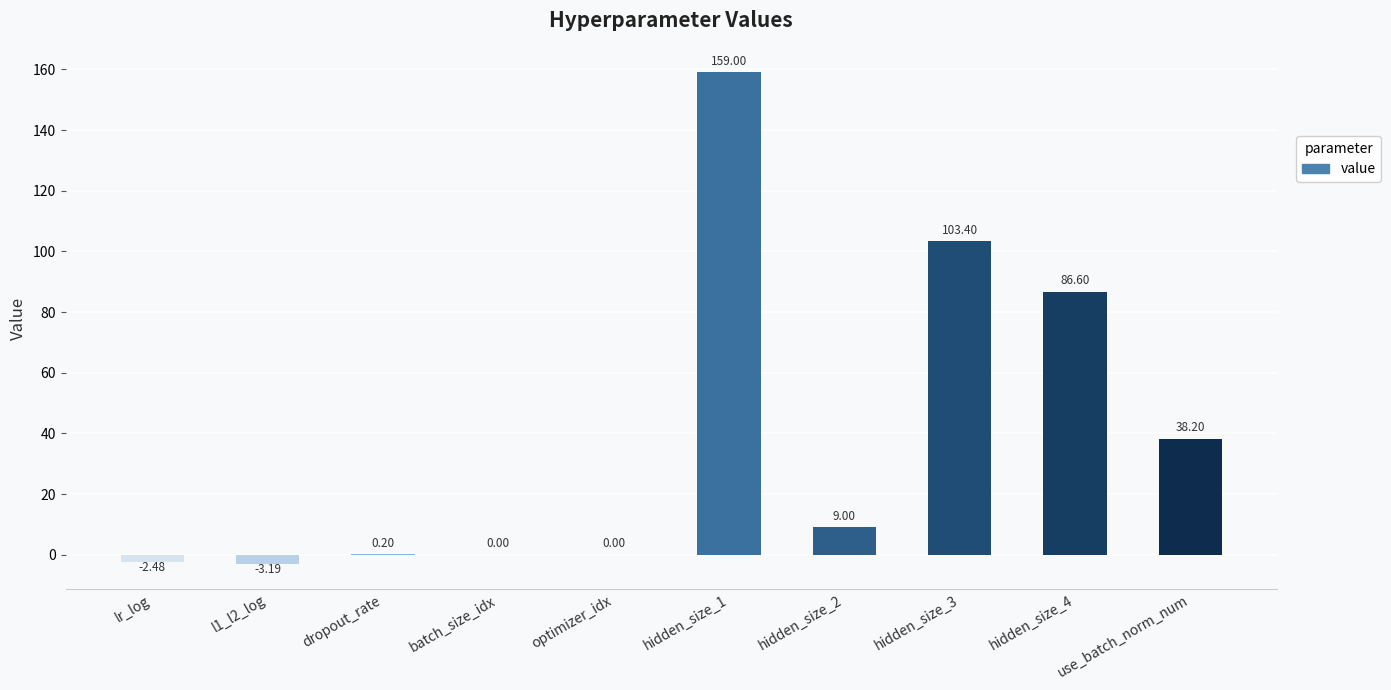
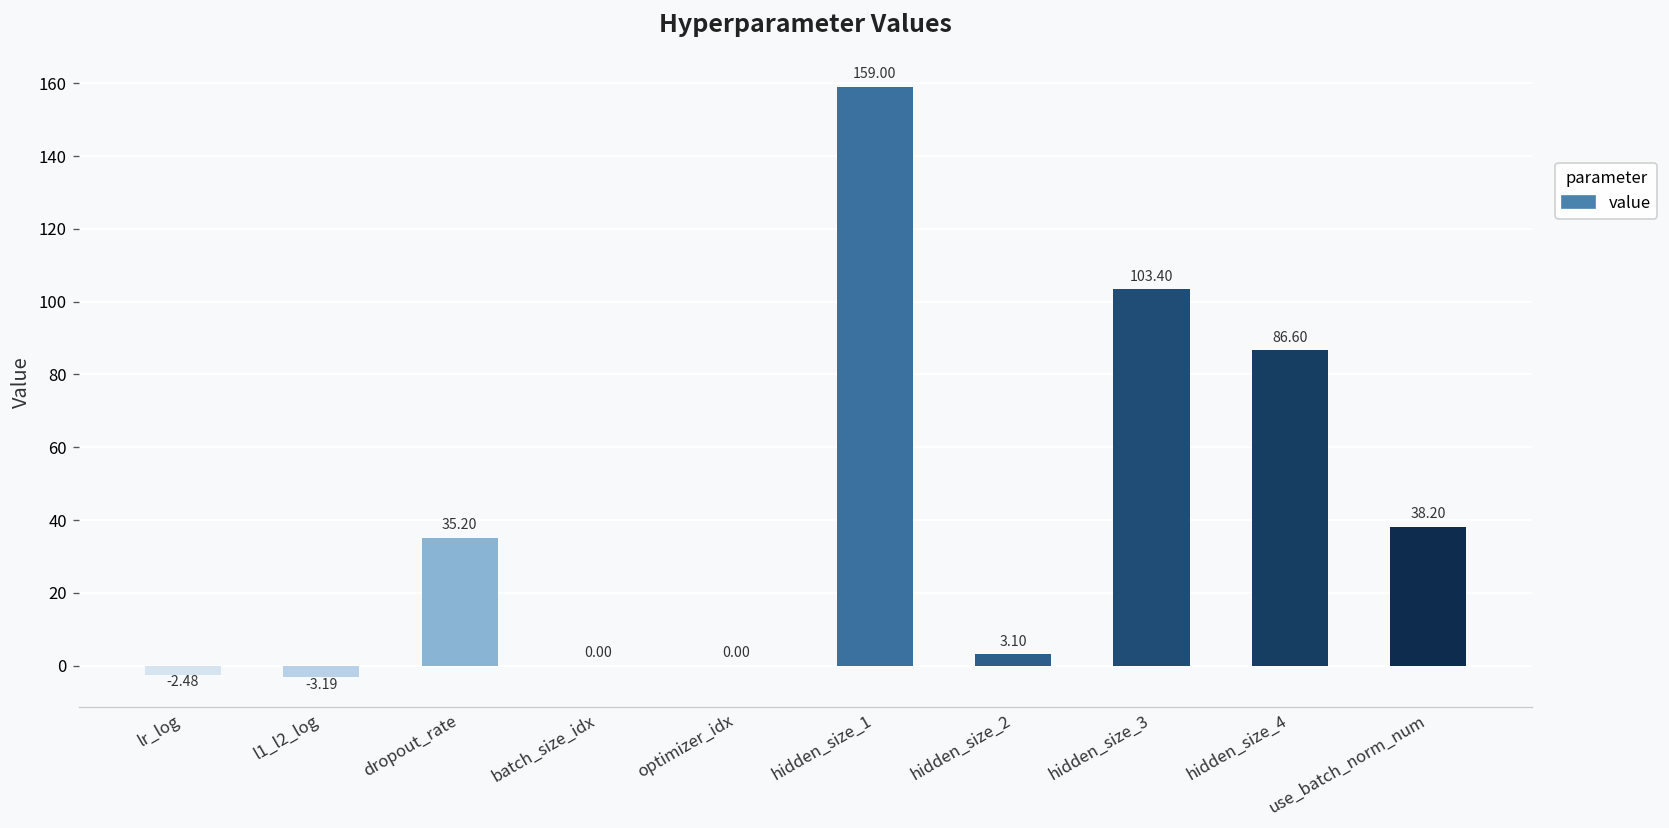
dropout_rate: 0.20 -> 35.20
hidden_size_2: 9.00 -> 3.10
